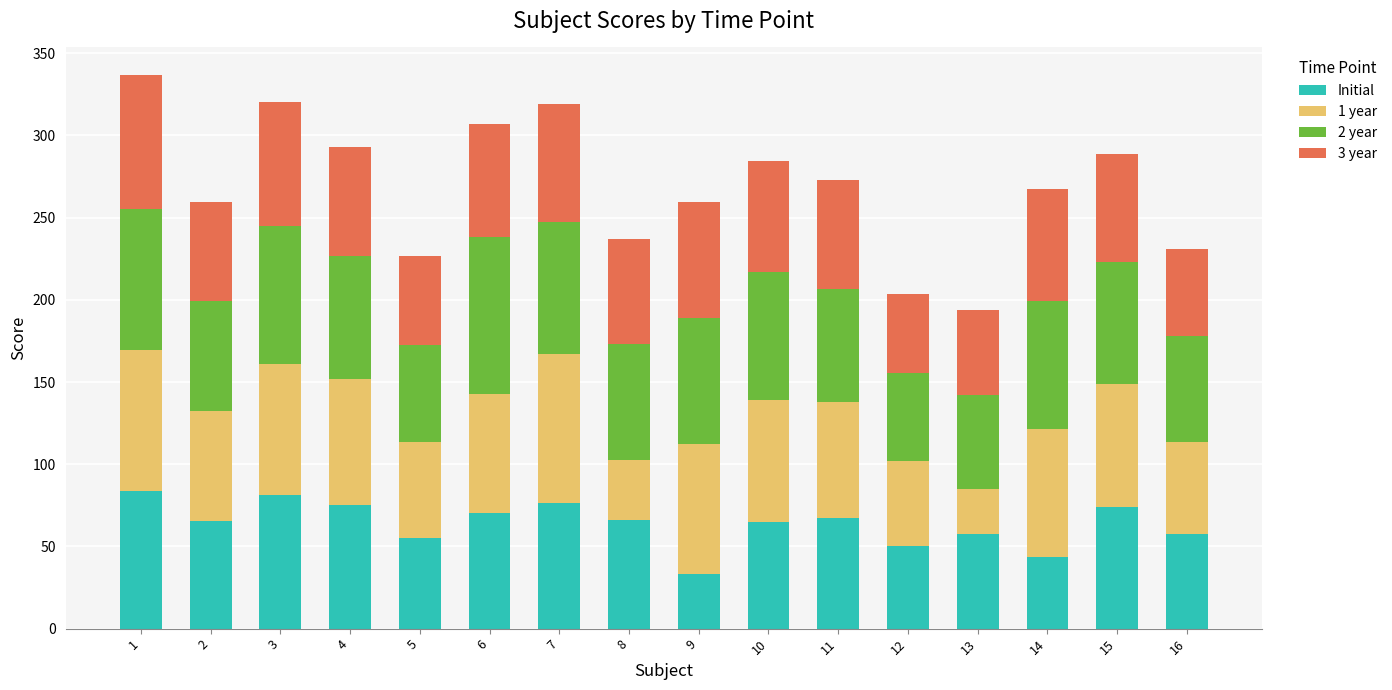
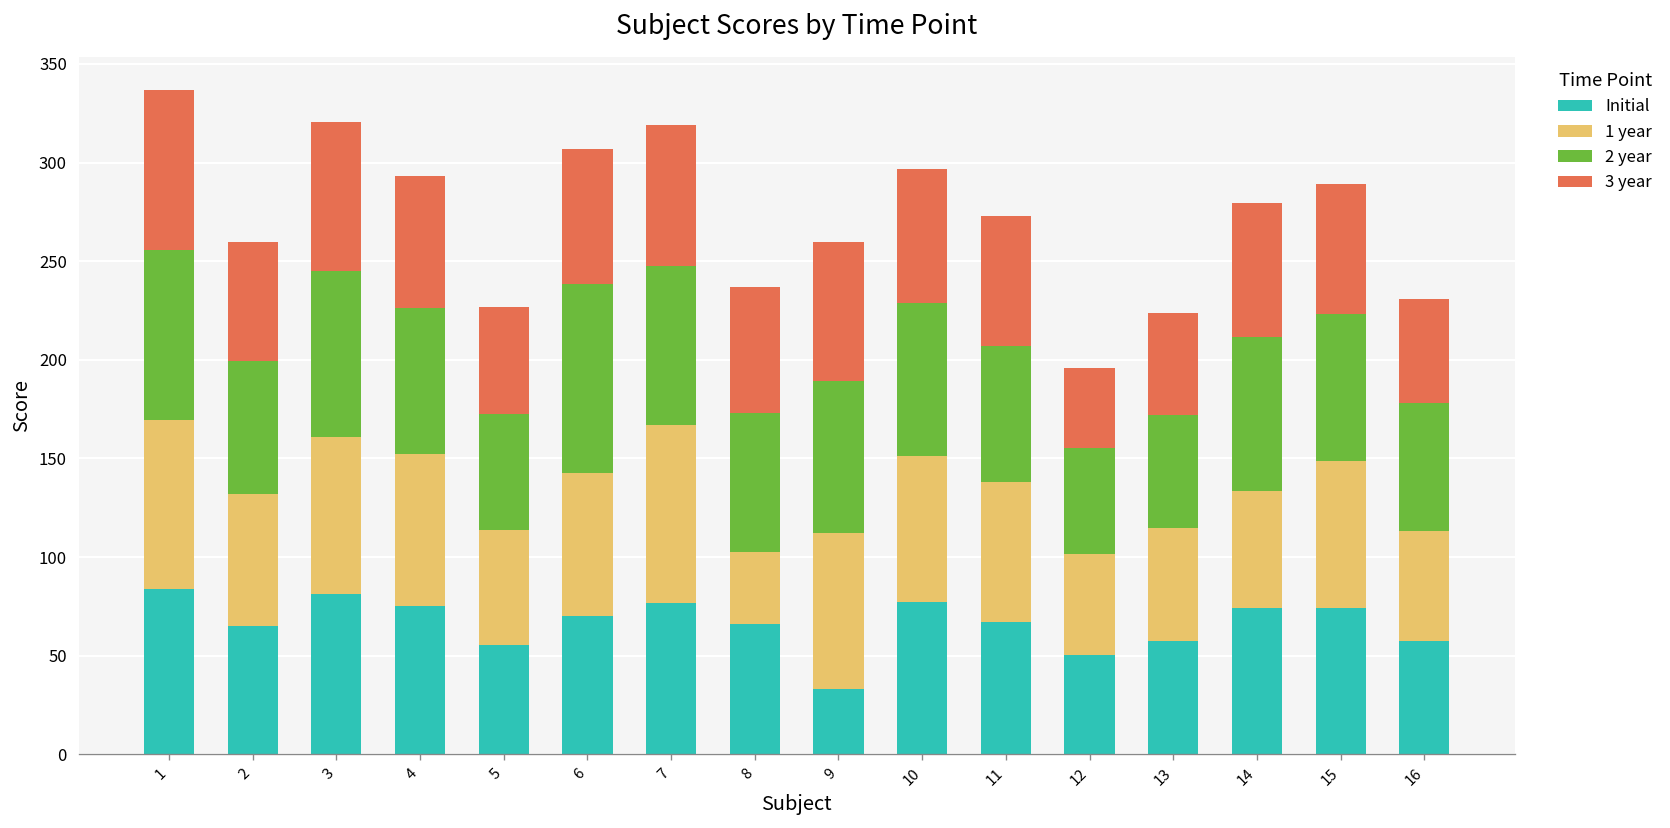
Initial, 10: 65 -> 77
3 year, 12: 48 -> 41
1 year, 13: 27 -> 57
Initial, 14: 44 -> 74
1 year, 14: 78 -> 59
